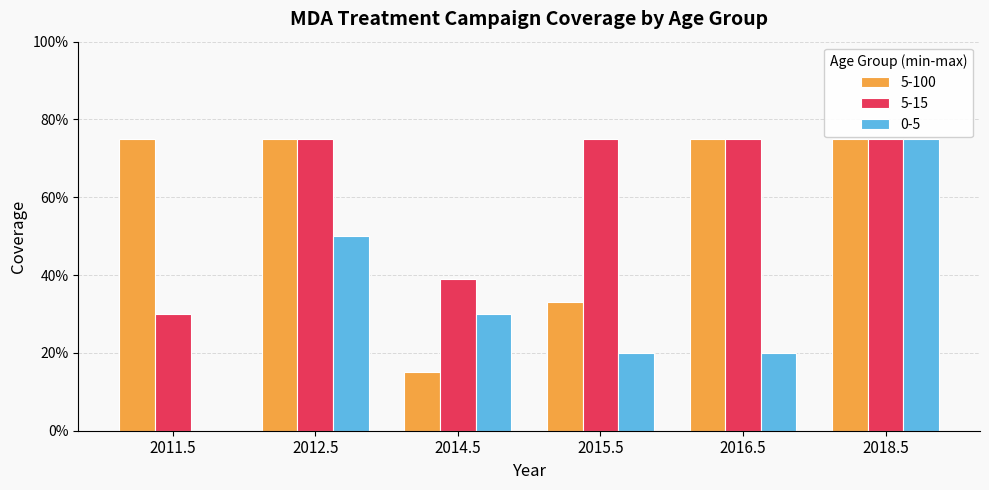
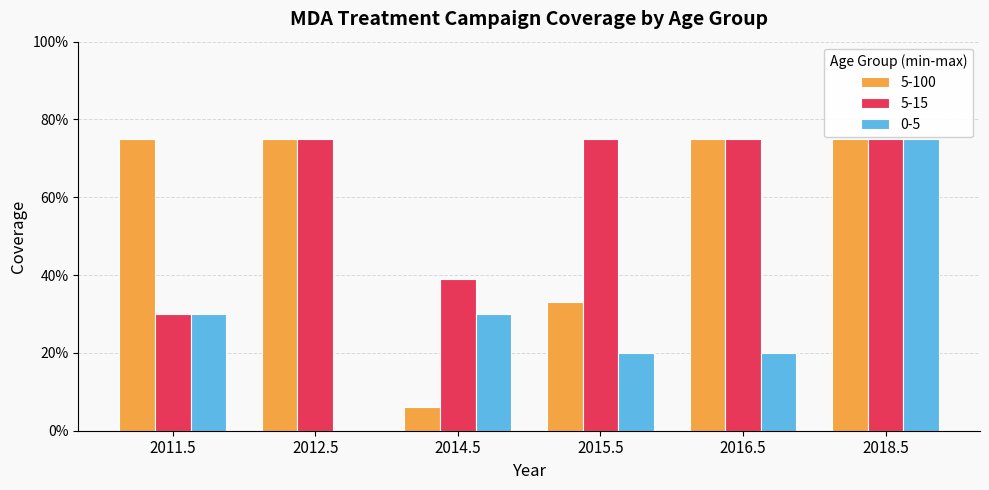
0-5, 2011.5: 0% -> 30%
0-5, 2012.5: 50% -> 0%
5-100, 2014.5: 15% -> 6%
